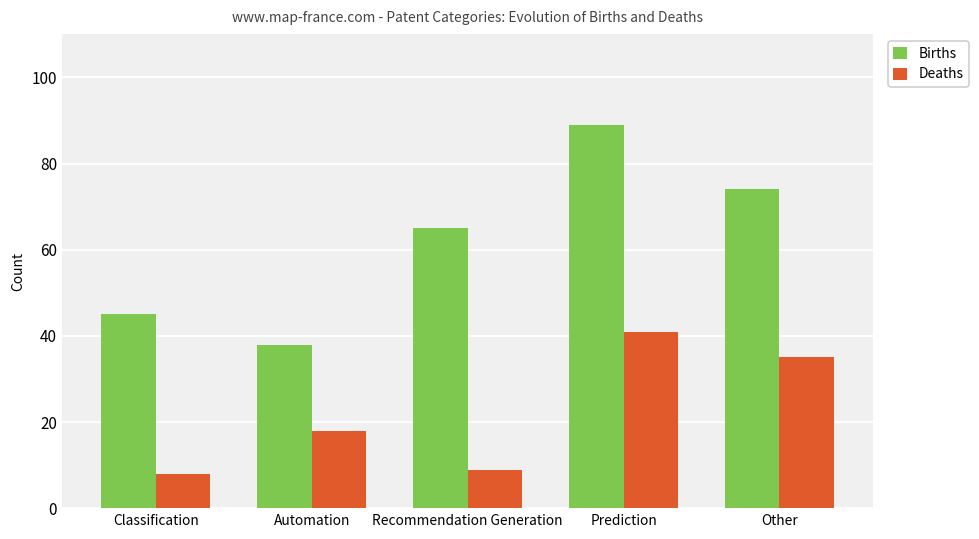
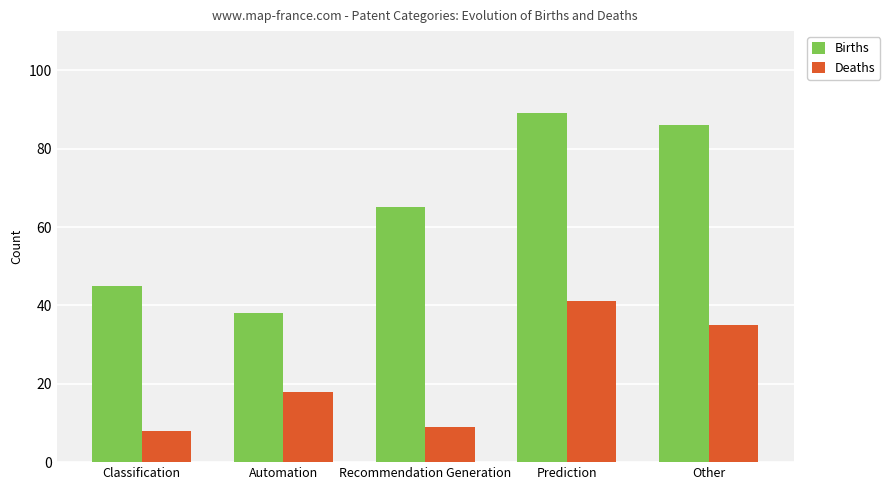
Births, Other: 74 -> 86
